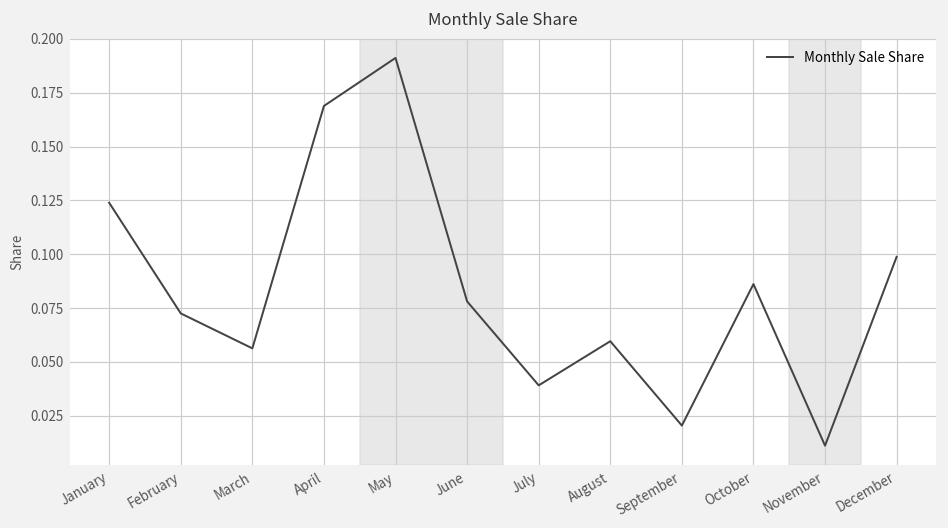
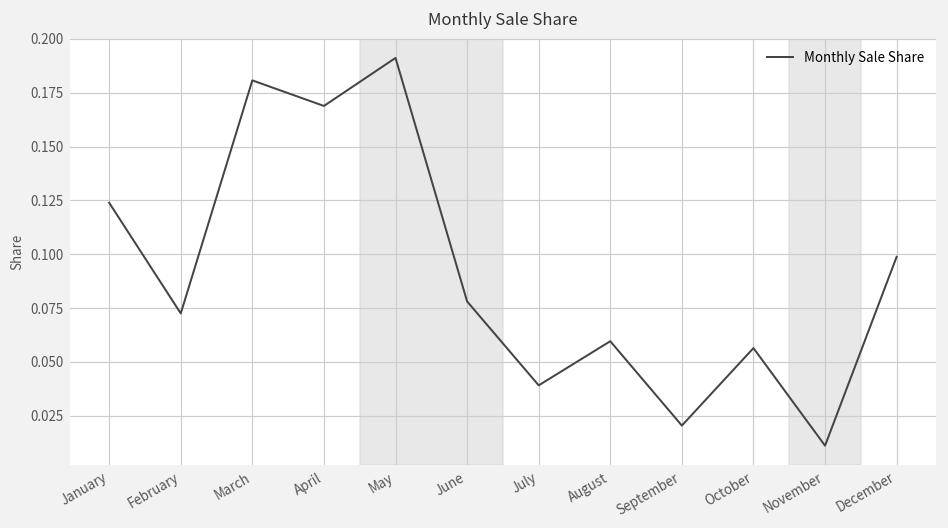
March: 0.056 -> 0.181
October: 0.086 -> 0.056
